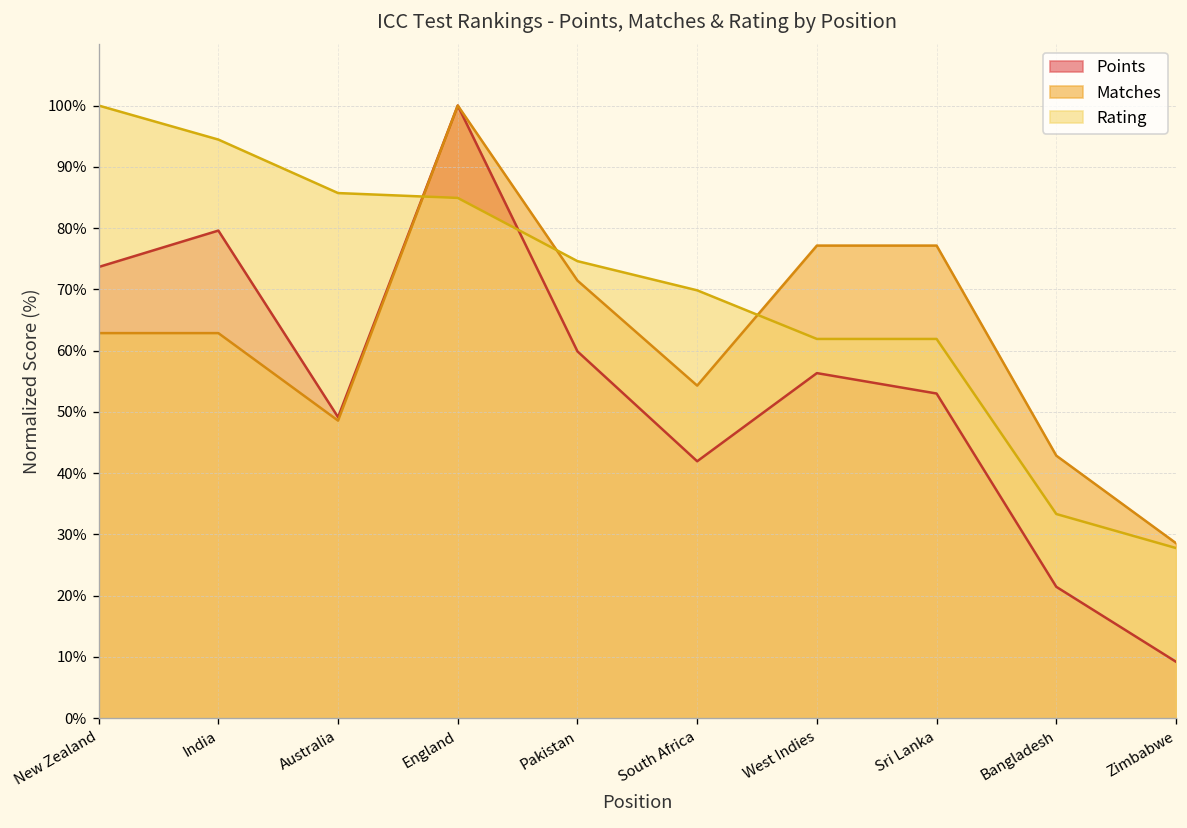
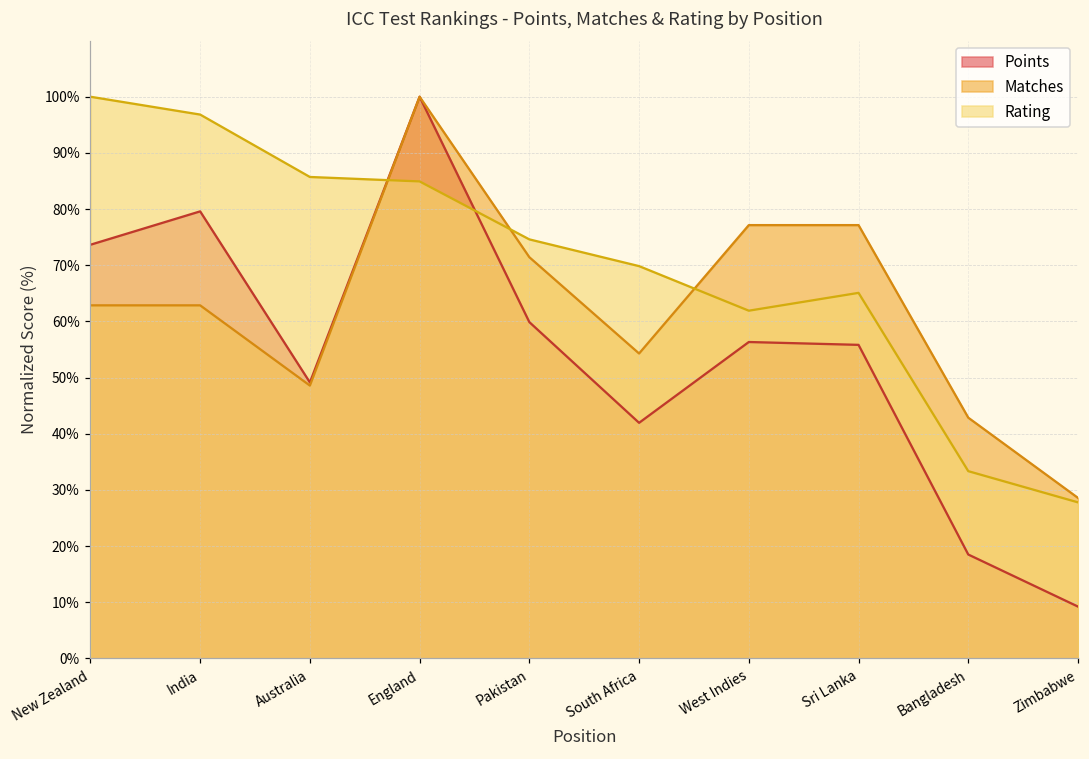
Rating, India: 94% -> 97%
Points, Sri Lanka: 53% -> 56%
Rating, Sri Lanka: 62% -> 65%
Points, Bangladesh: 21% -> 18%
